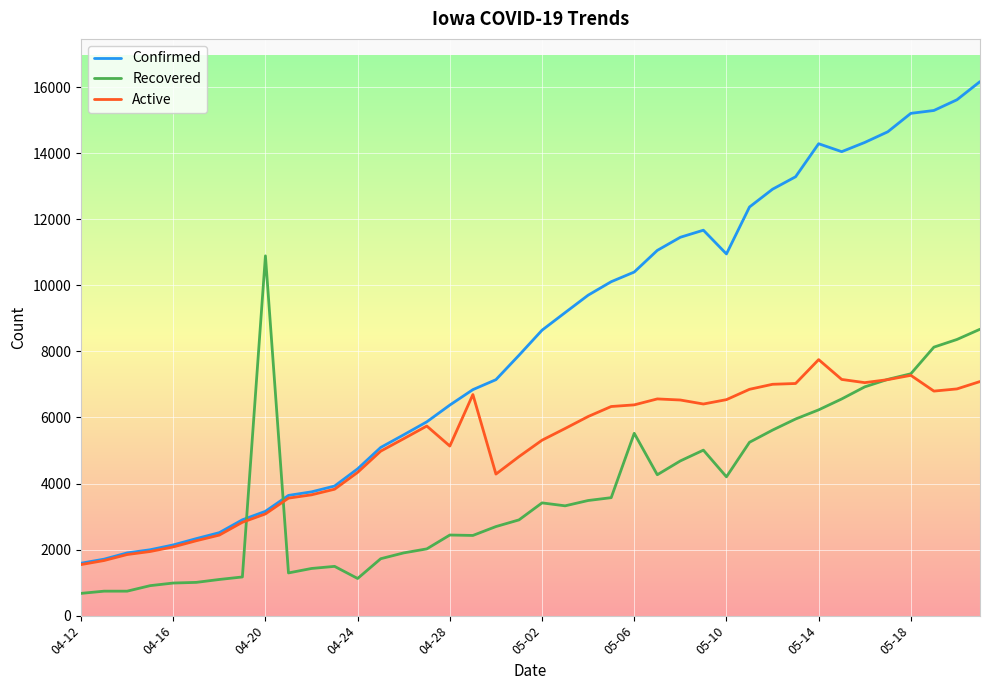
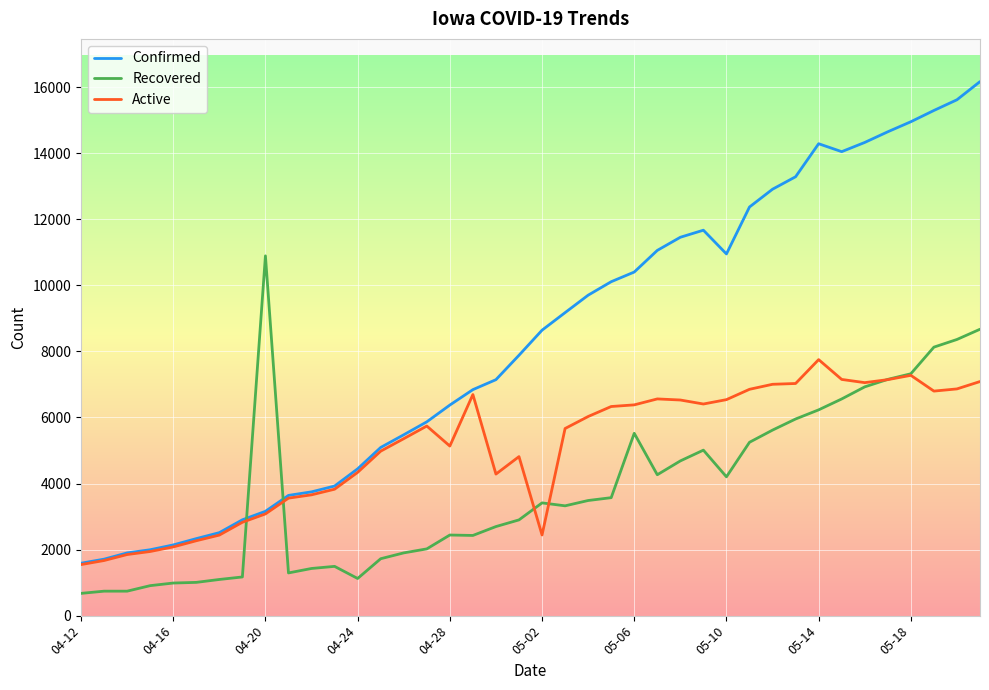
Active, 05-02: 5300 -> 2400
Confirmed, 05-18: 15200 -> 15000
